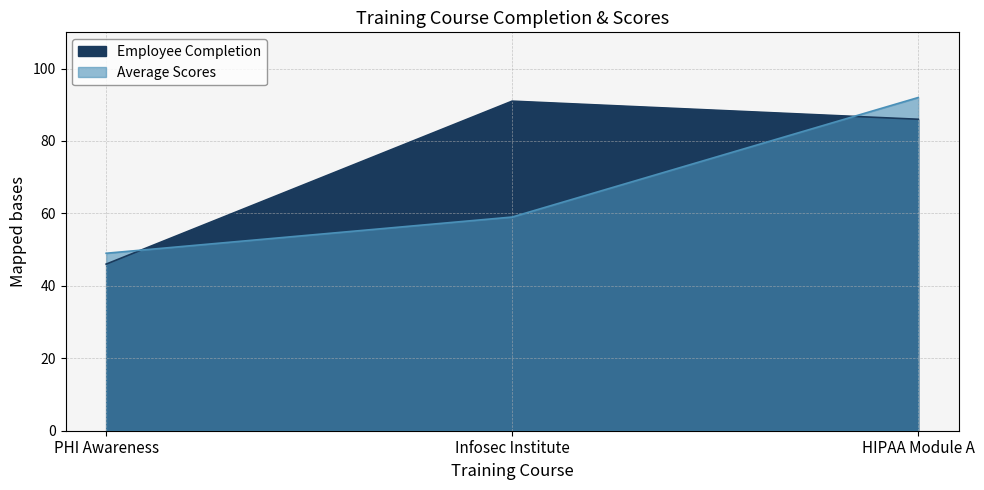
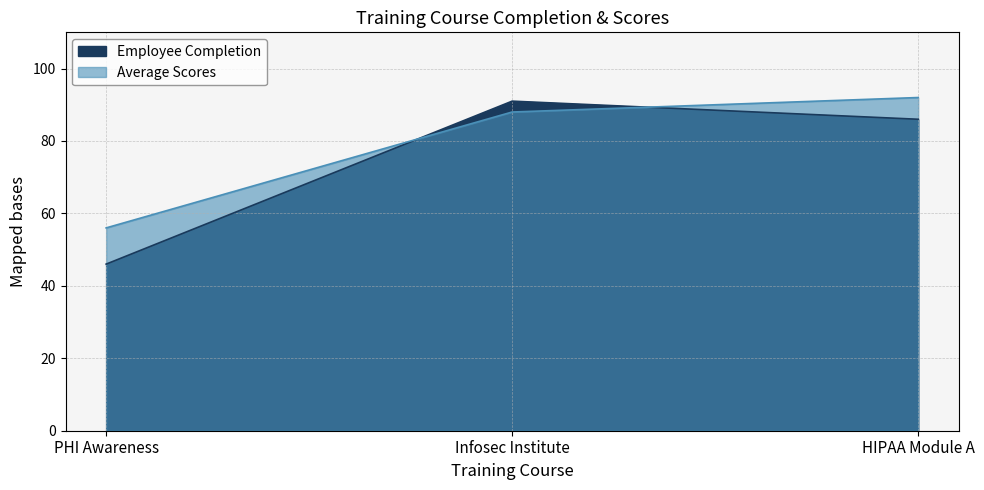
Average Scores, PHI Awareness: 49 -> 56
Average Scores, Infosec Institute: 59 -> 88
